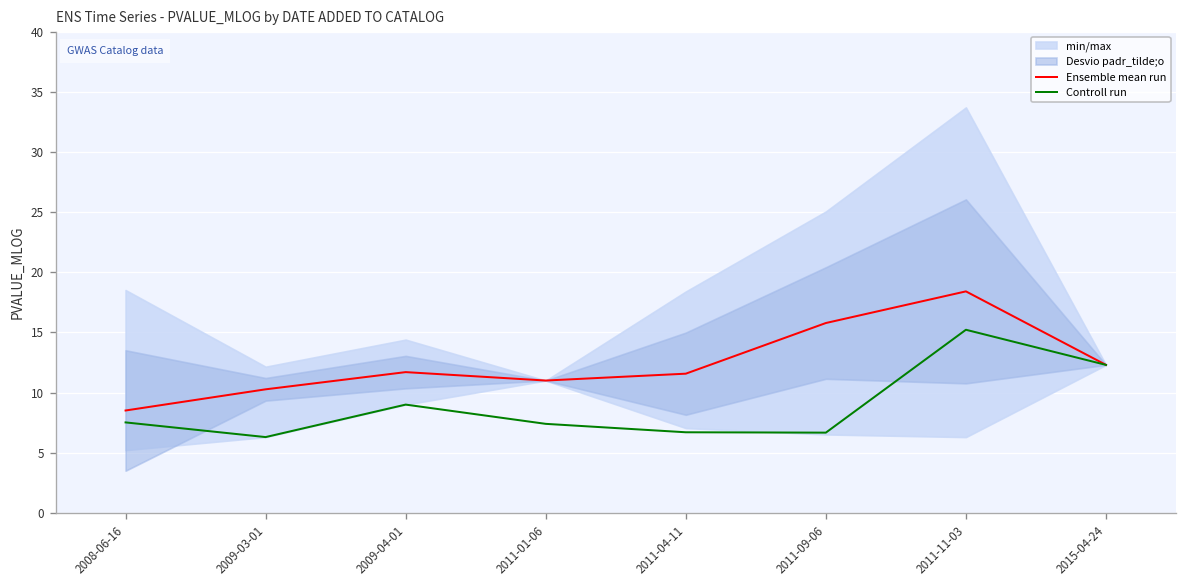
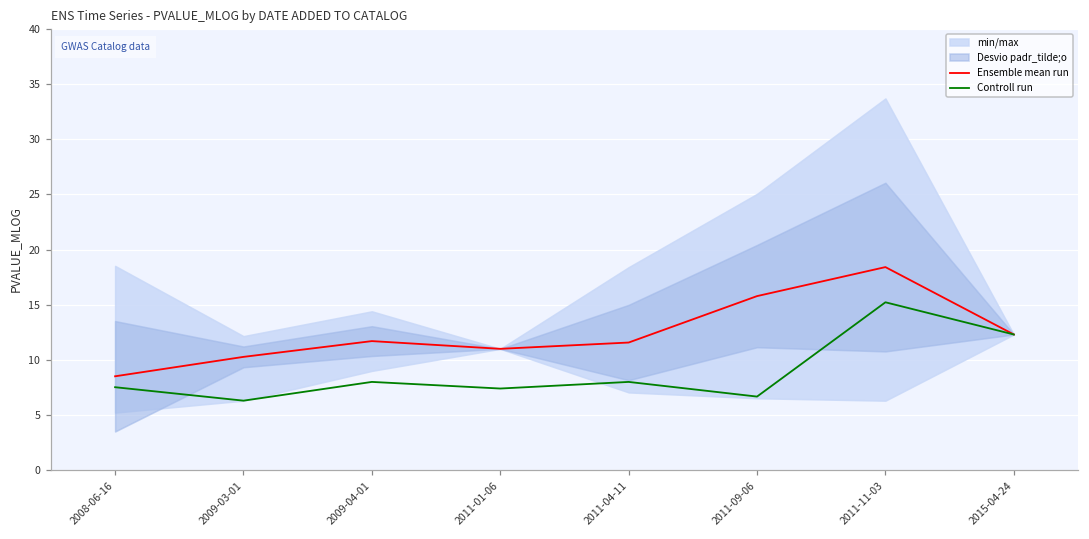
Controll run, 2009-04-01: 9 -> 8
Controll run, 2011-04-11: 6.7 -> 8.0
